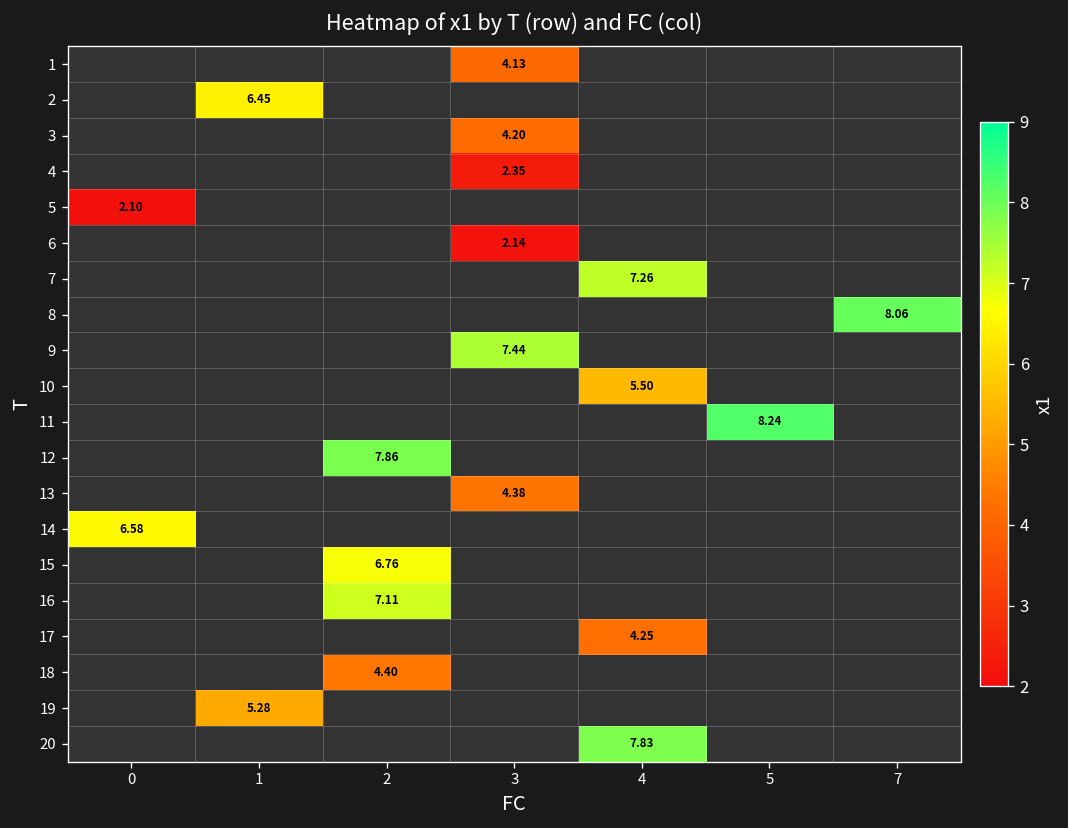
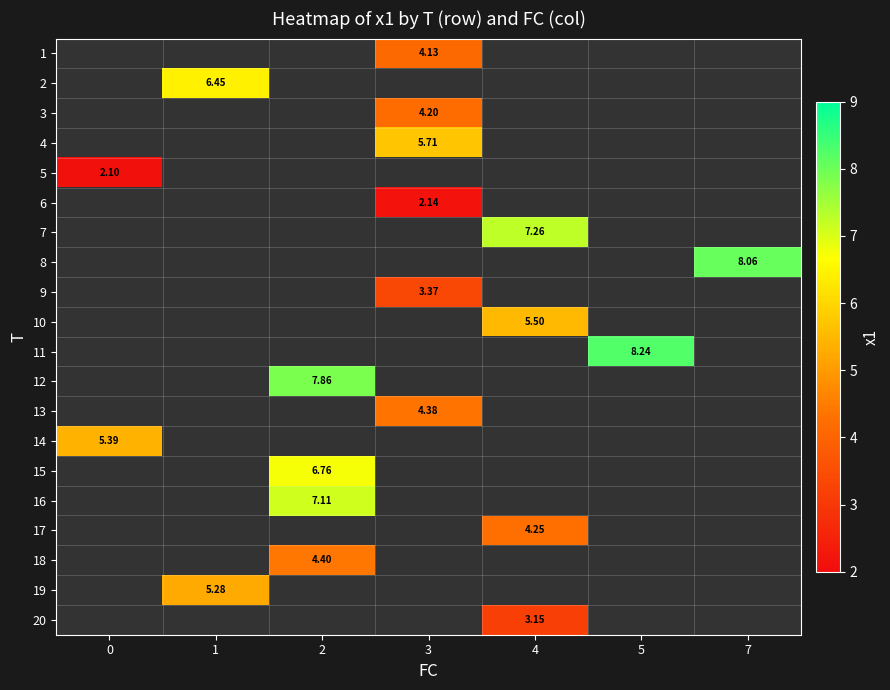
4, 3: 2.35 -> 5.71
9, 3: 7.44 -> 3.37
14, 0: 6.58 -> 5.39
20, 4: 7.83 -> 3.15
